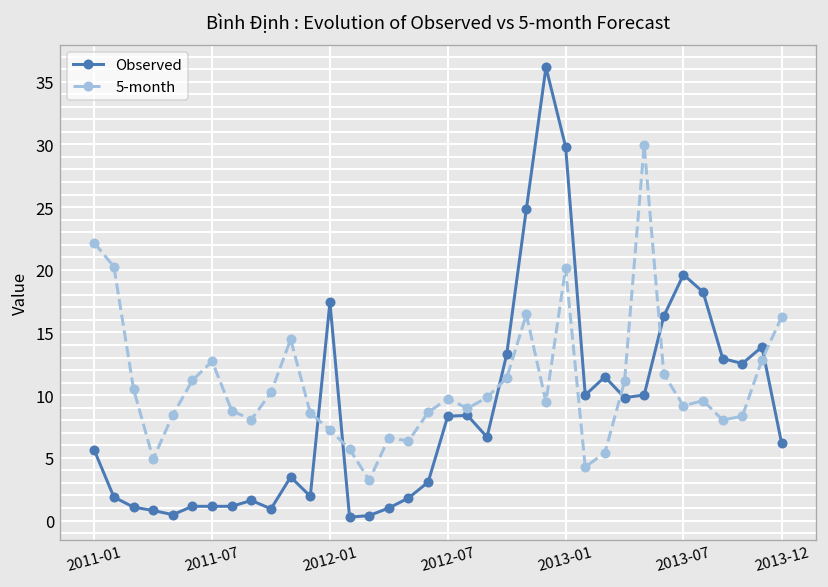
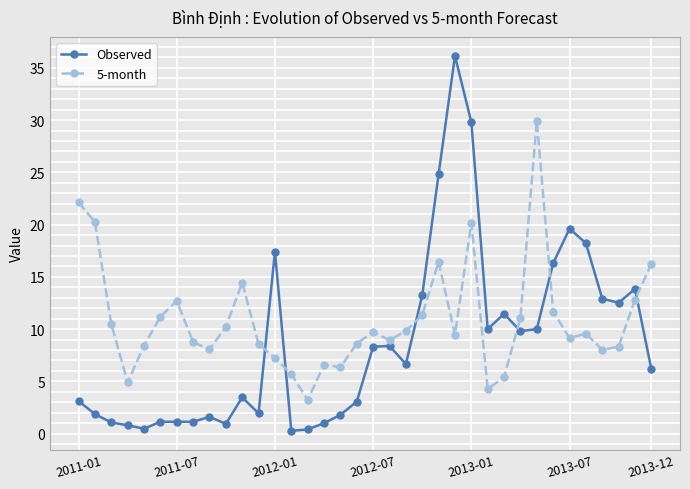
Observed, 2011-01: 5.6 -> 3.1
